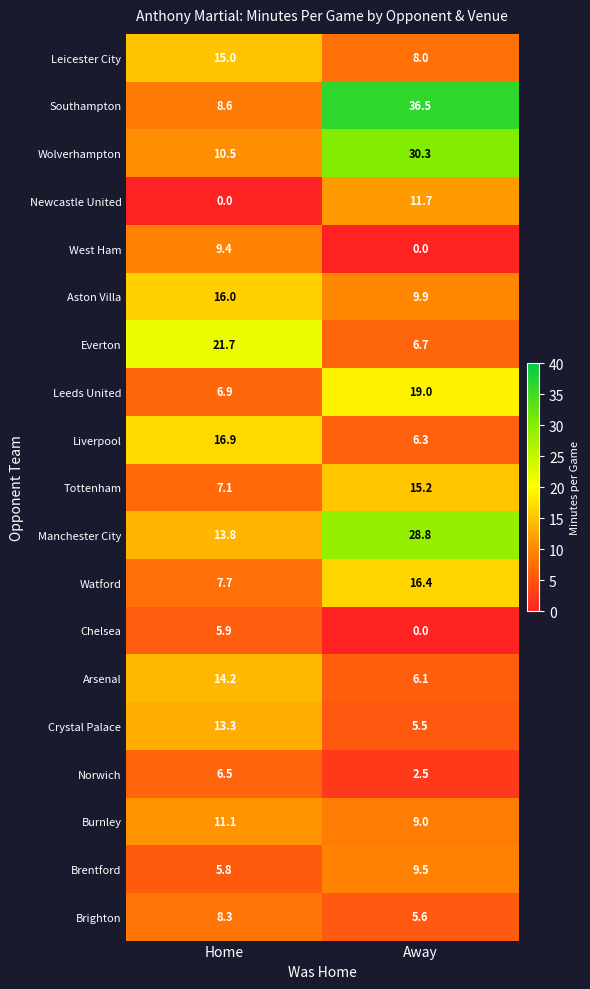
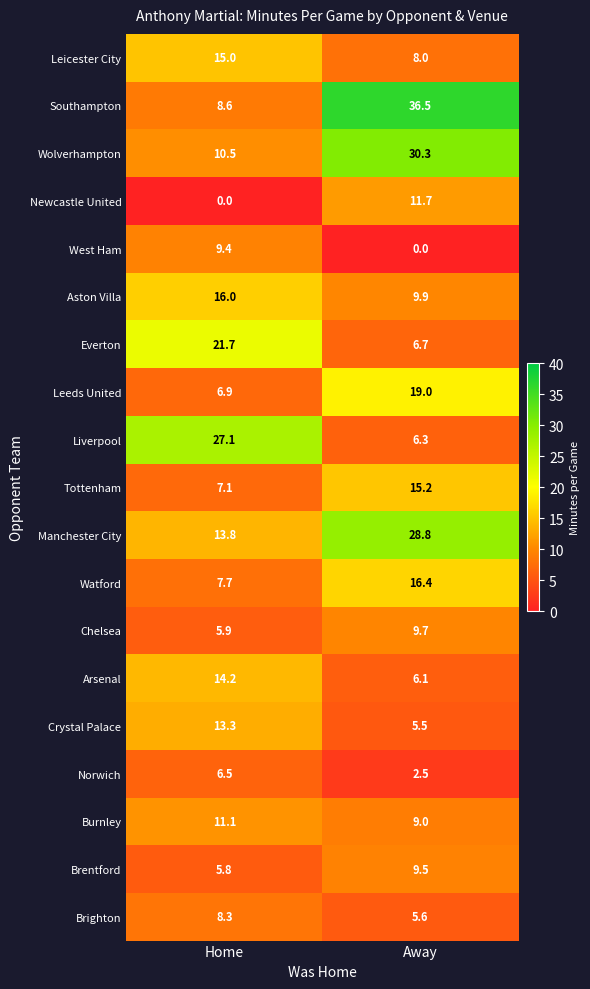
Liverpool, Home: 16.9 -> 27.1
Chelsea, Away: 0.0 -> 9.7
